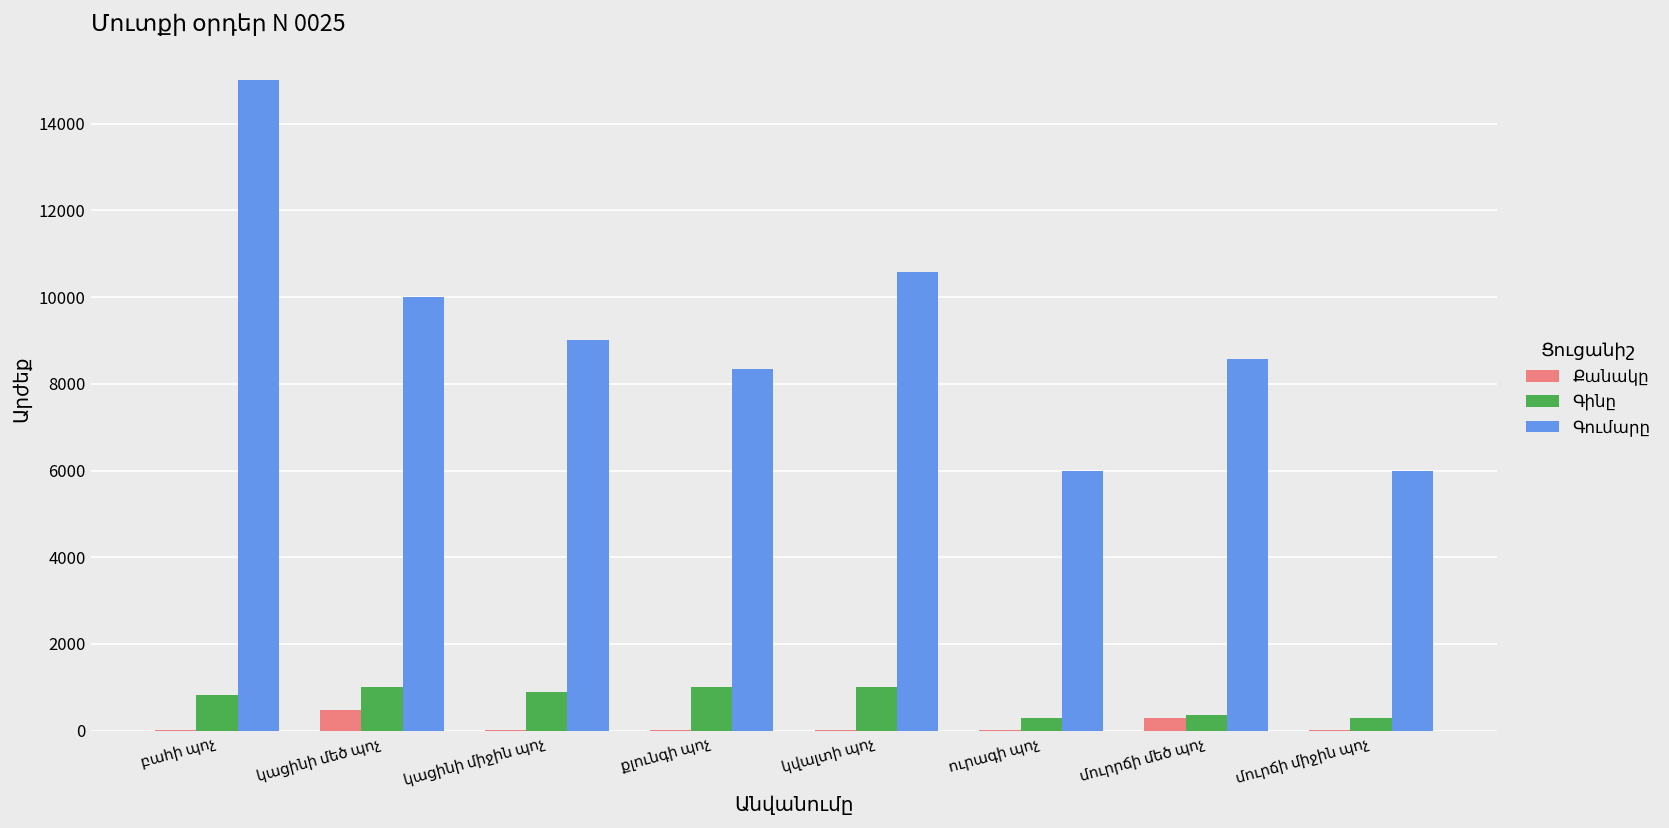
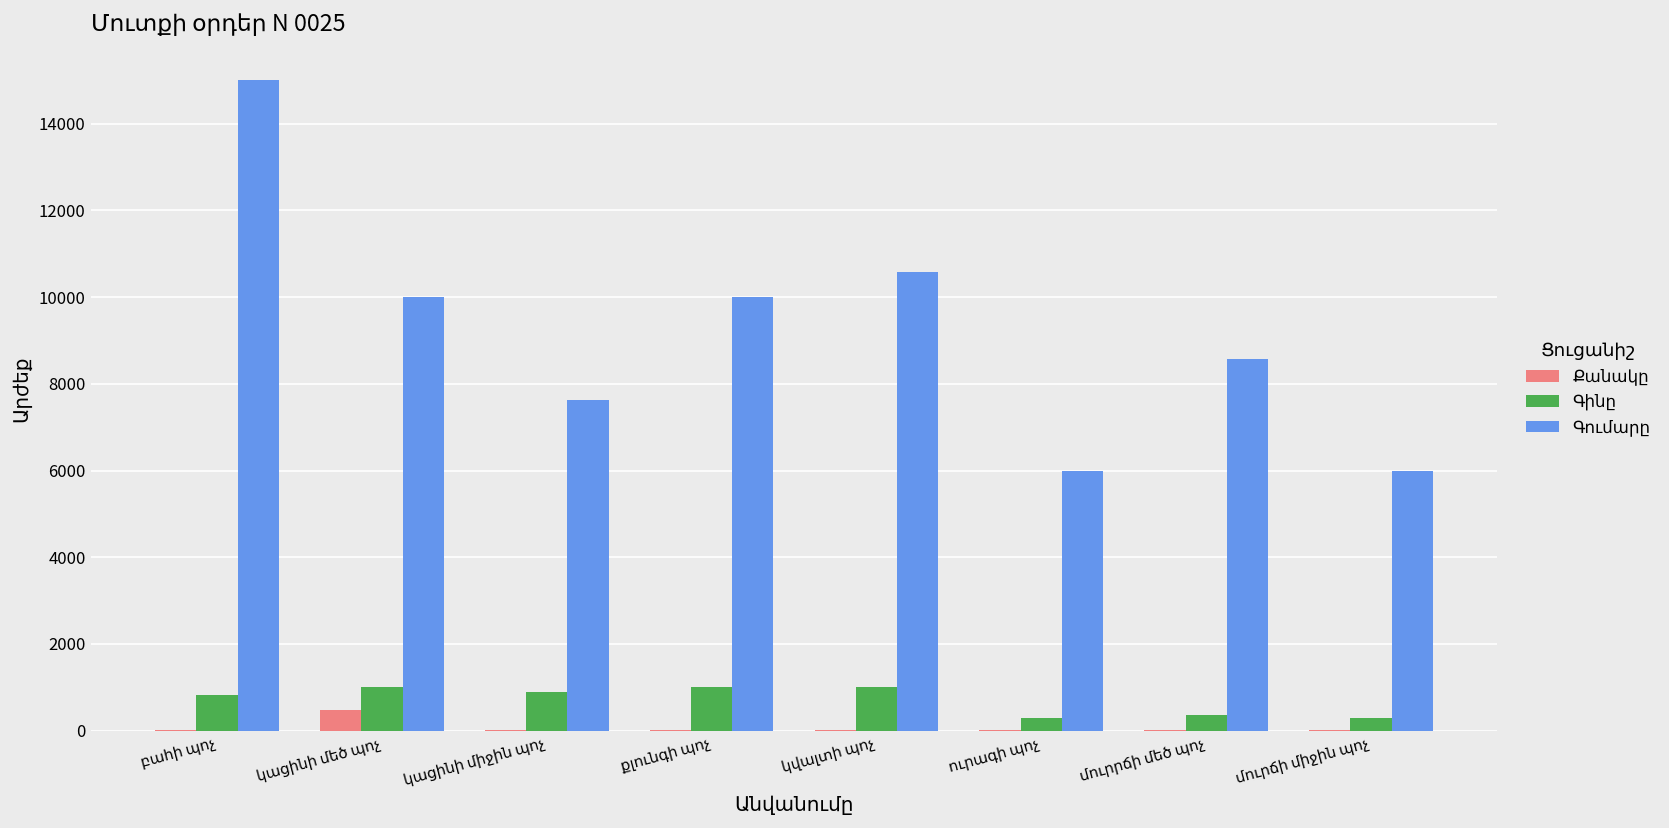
Գումարը, կացինի միջին պոչ: 9000 -> 7600
Գումարը, քլունգի պոչ: 8300 -> 10000
Քանակը, մուրրճի մեծ պոչ: 300 -> 0
